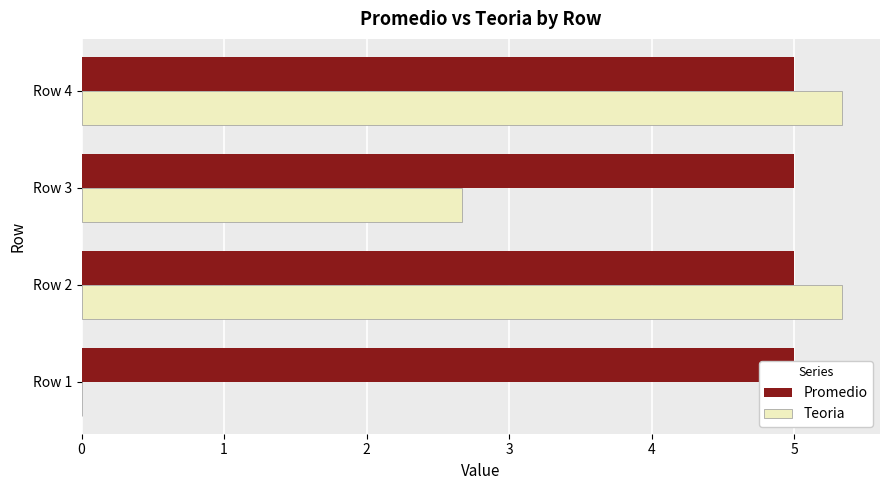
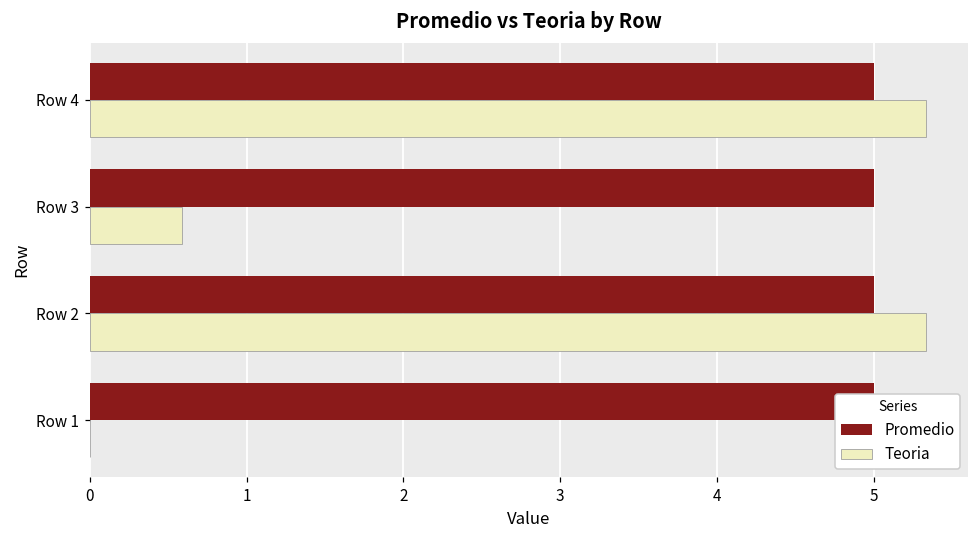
Teoria, Row 3: 2.67 -> 0.59
